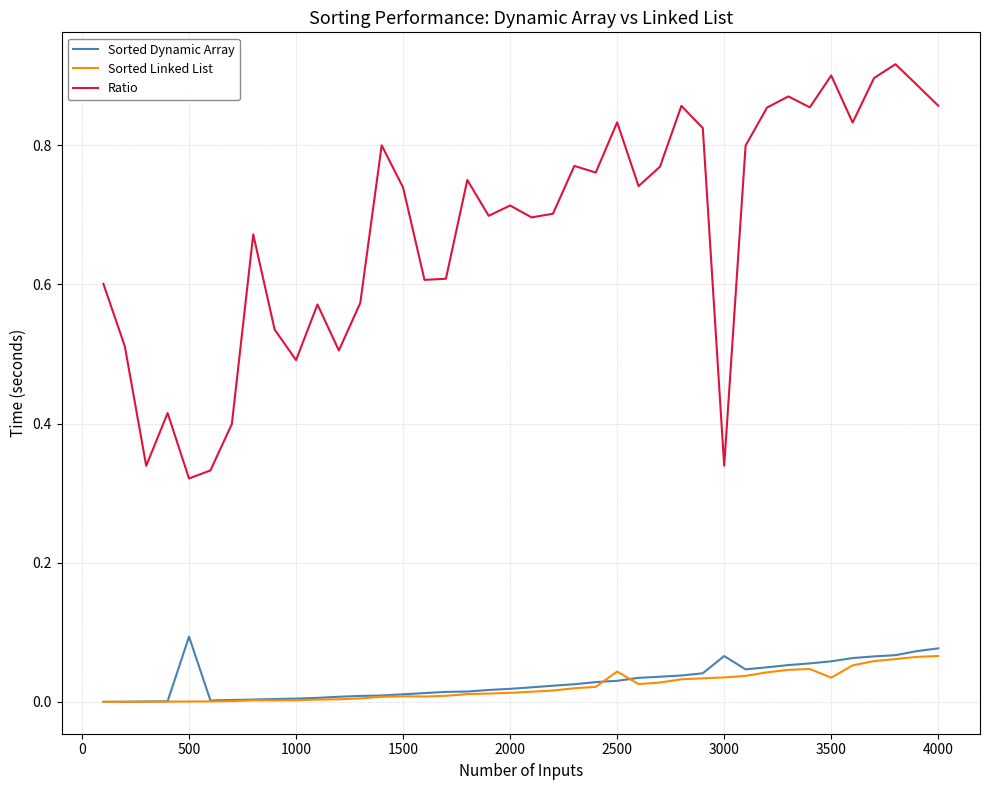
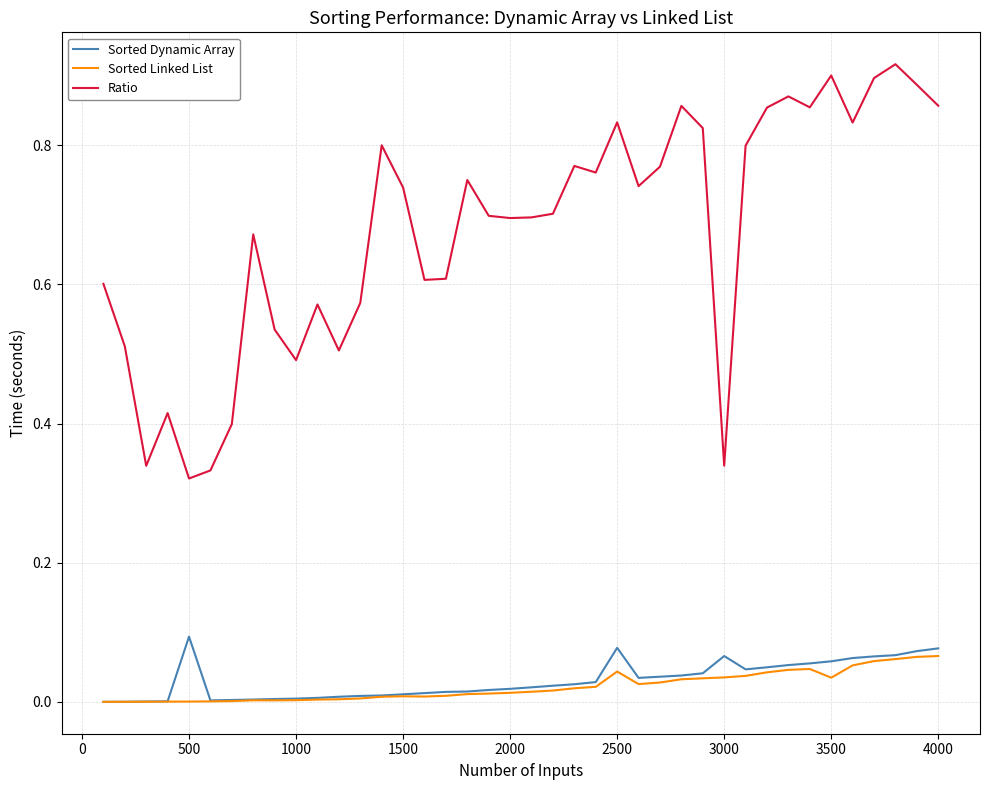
Ratio, 2000: 0.71 -> 0.70
Sorted Dynamic Array, 2500: 0.03 -> 0.08
